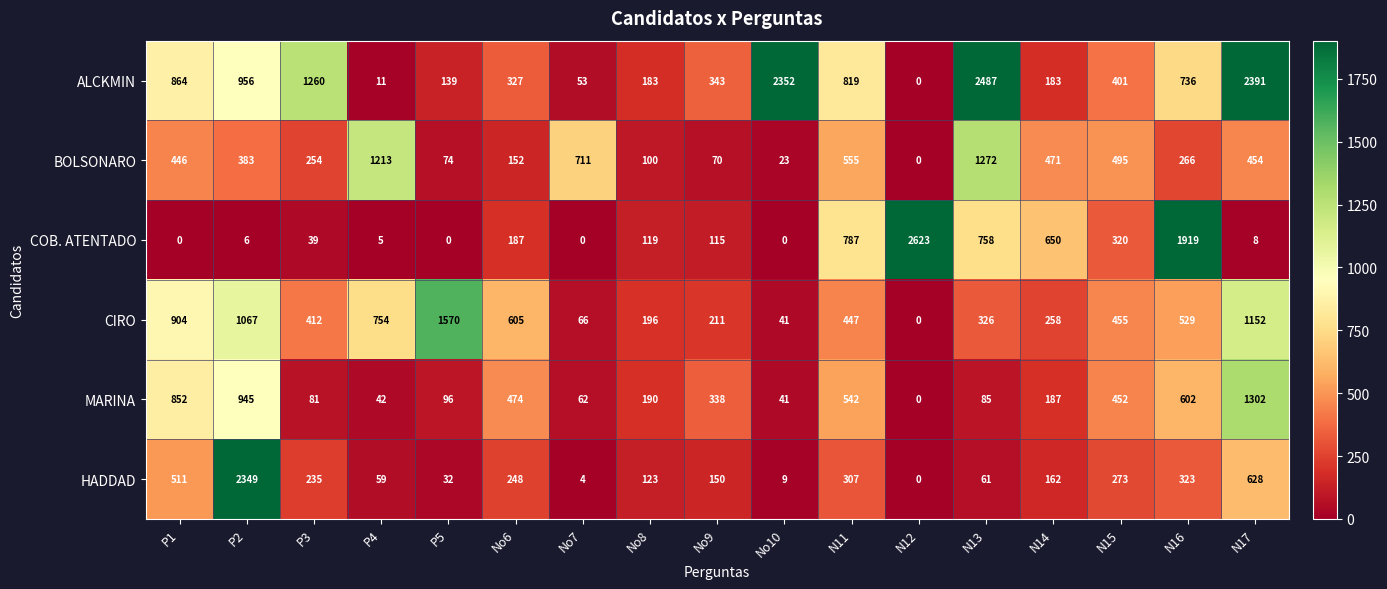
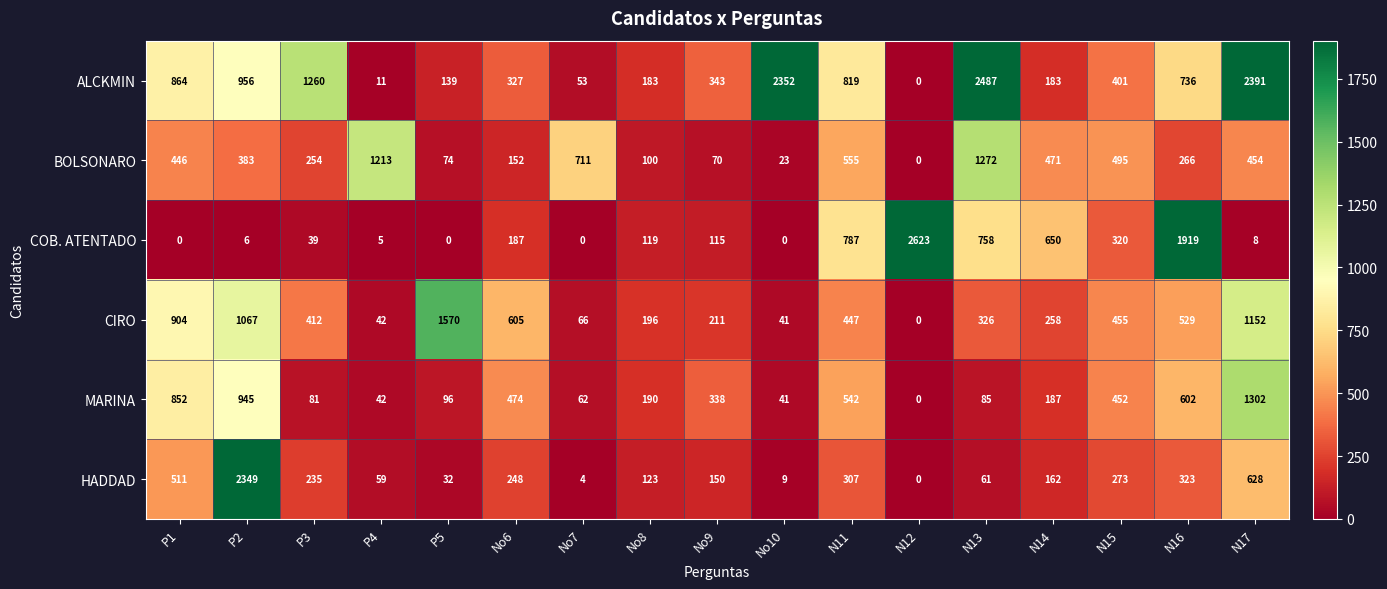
CIRO, P4: 754 -> 42
